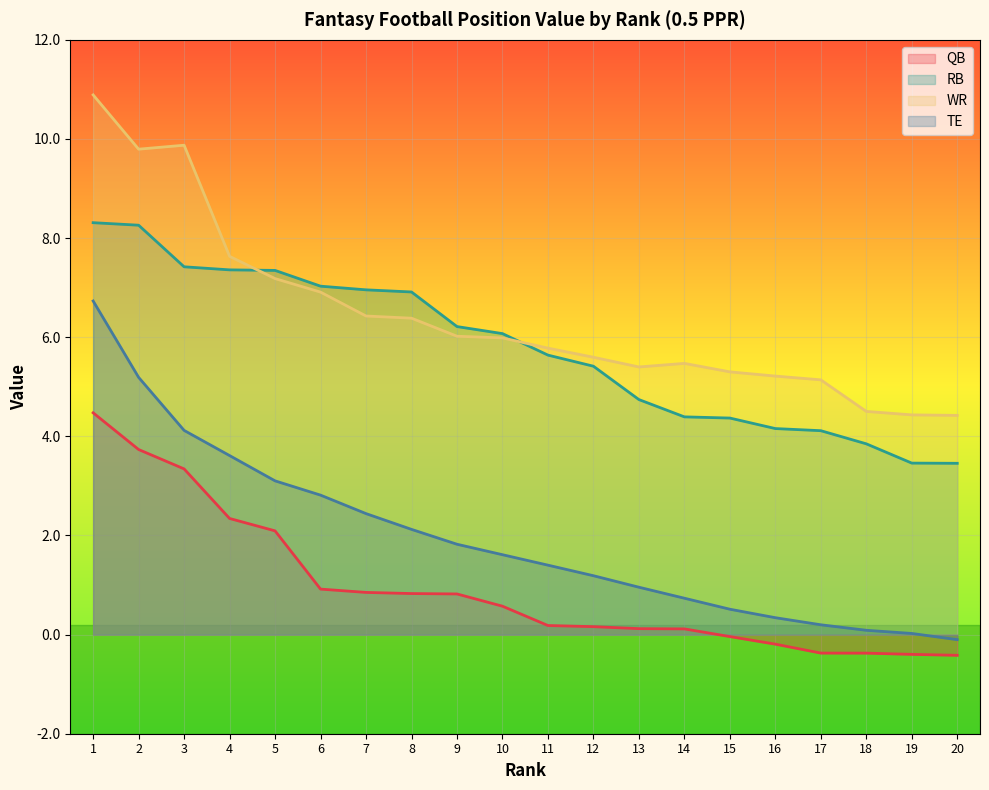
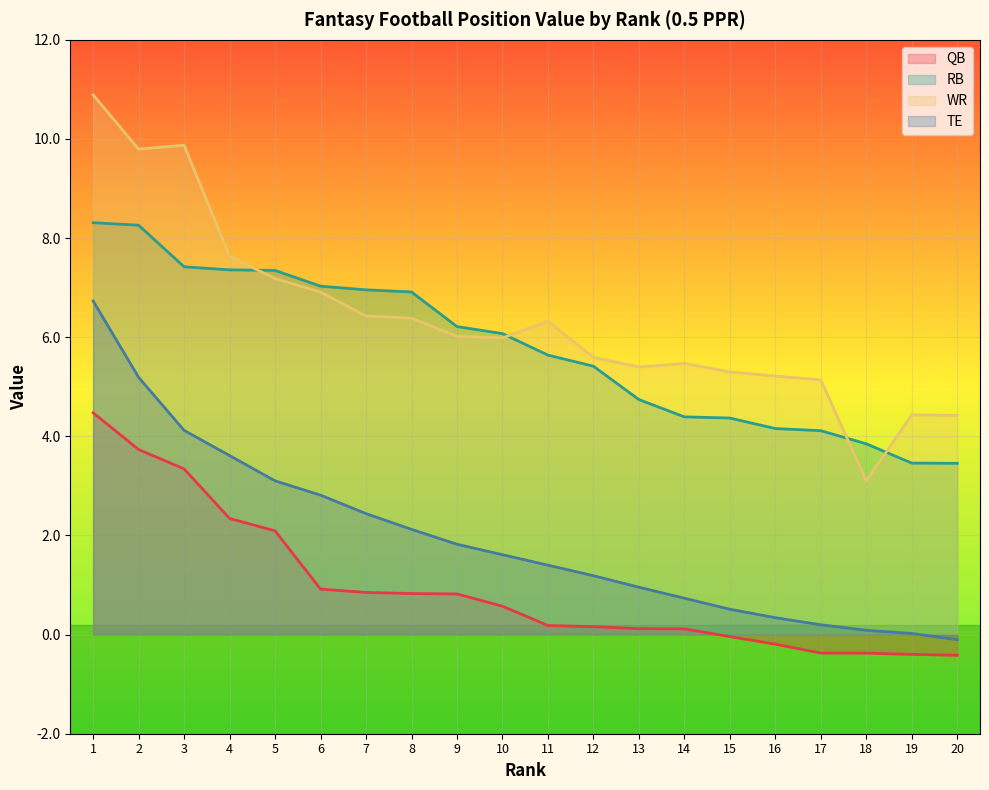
WR, 11: 5.8 -> 6.3
WR, 18: 4.5 -> 3.1
